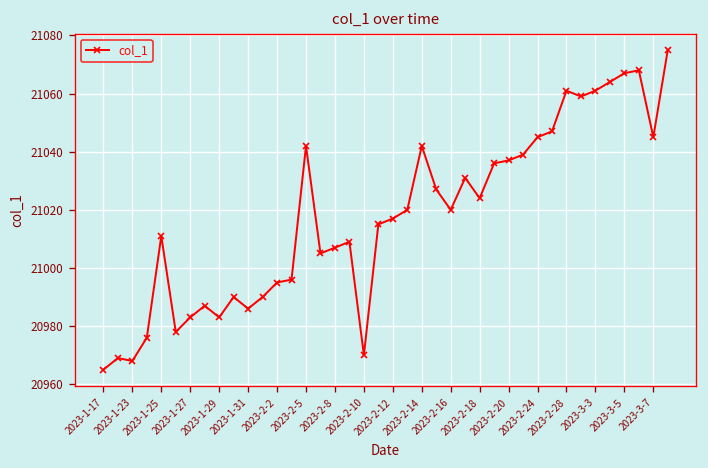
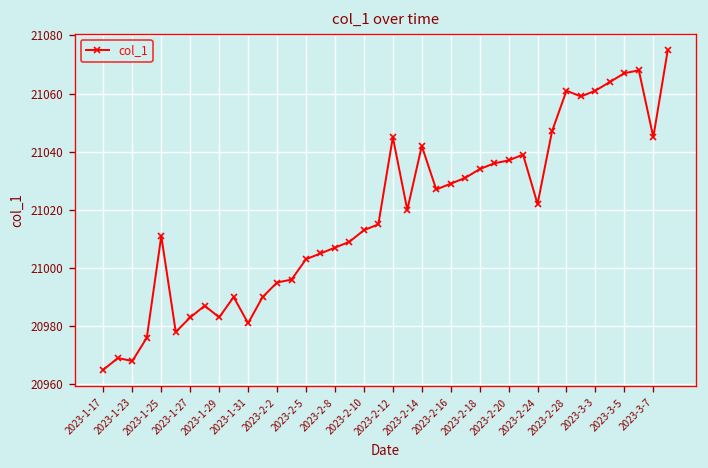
2023-1-31: 20986 -> 20981
2023-2-5: 21042 -> 21003
2023-2-10: 20970 -> 21013
2023-2-12: 21017 -> 21045
2023-2-16: 21020 -> 21029
2023-2-18: 21024 -> 21034
2023-2-24: 21045 -> 21022
